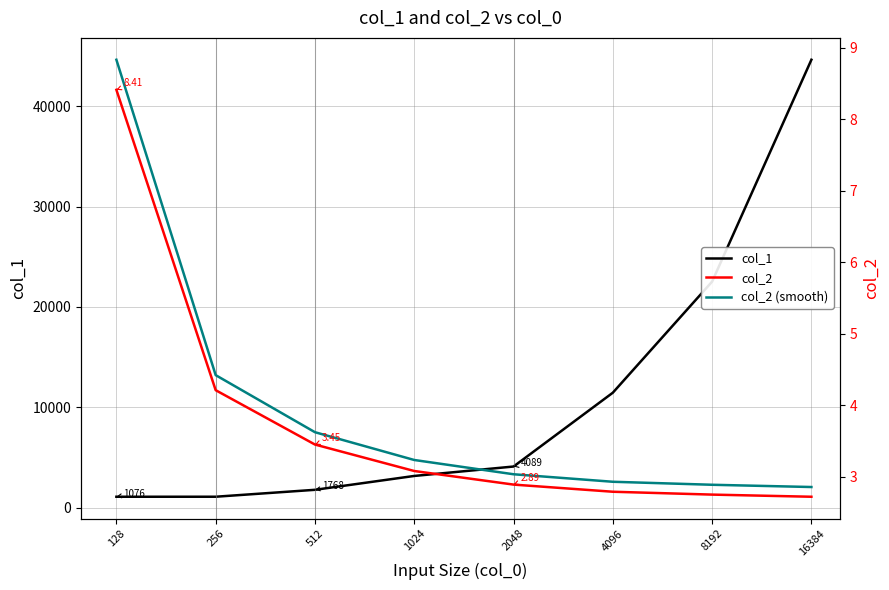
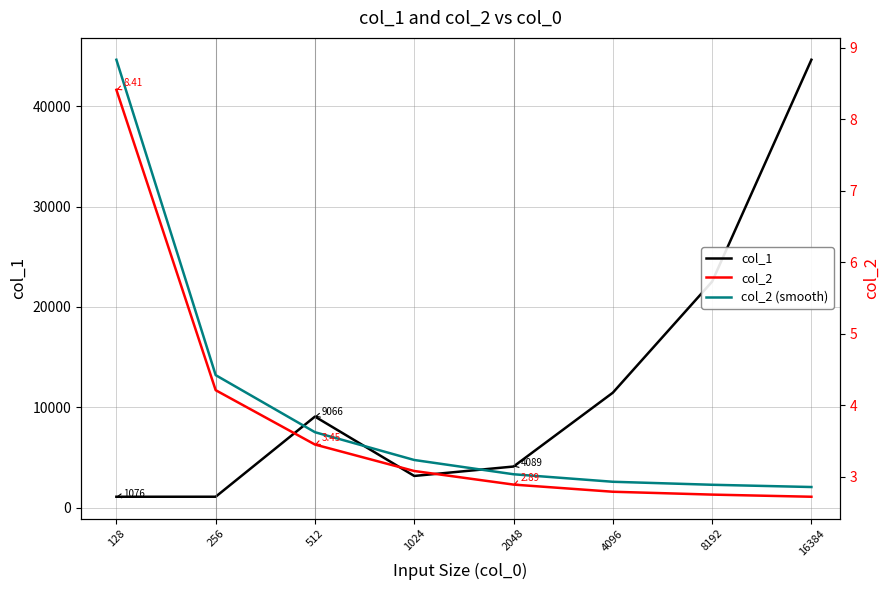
col_1, 512: 1768 -> 9066
